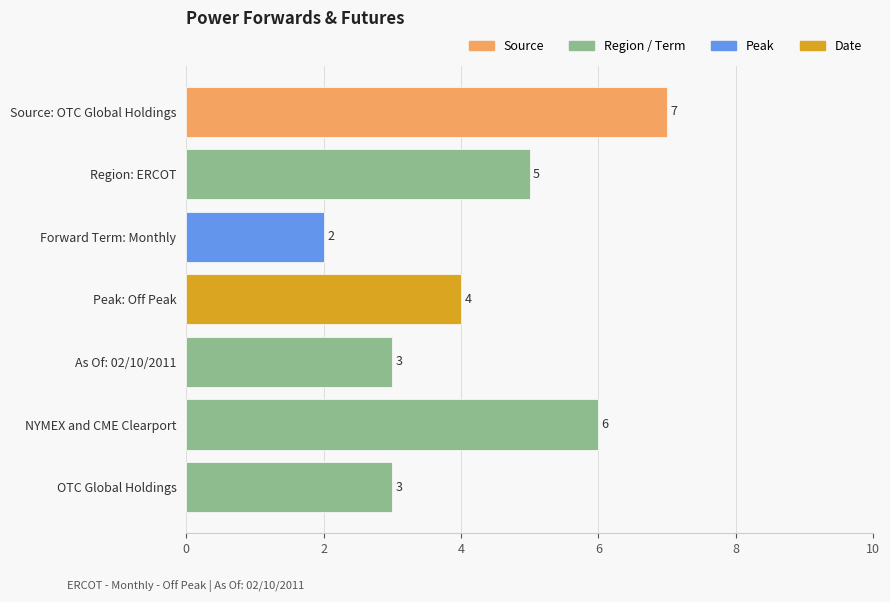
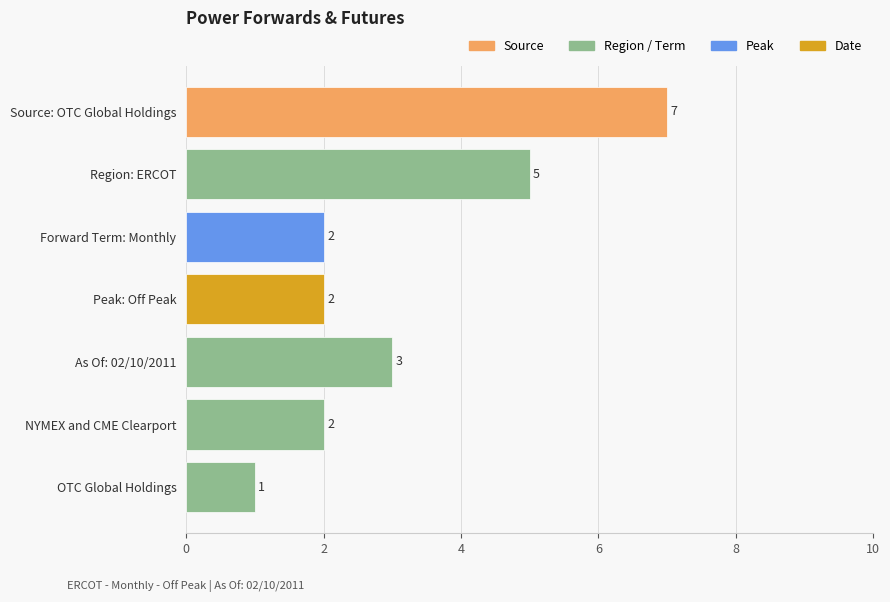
Peak: Off Peak: 4 -> 2
NYMEX and CME Clearport: 6 -> 2
OTC Global Holdings: 3 -> 1
